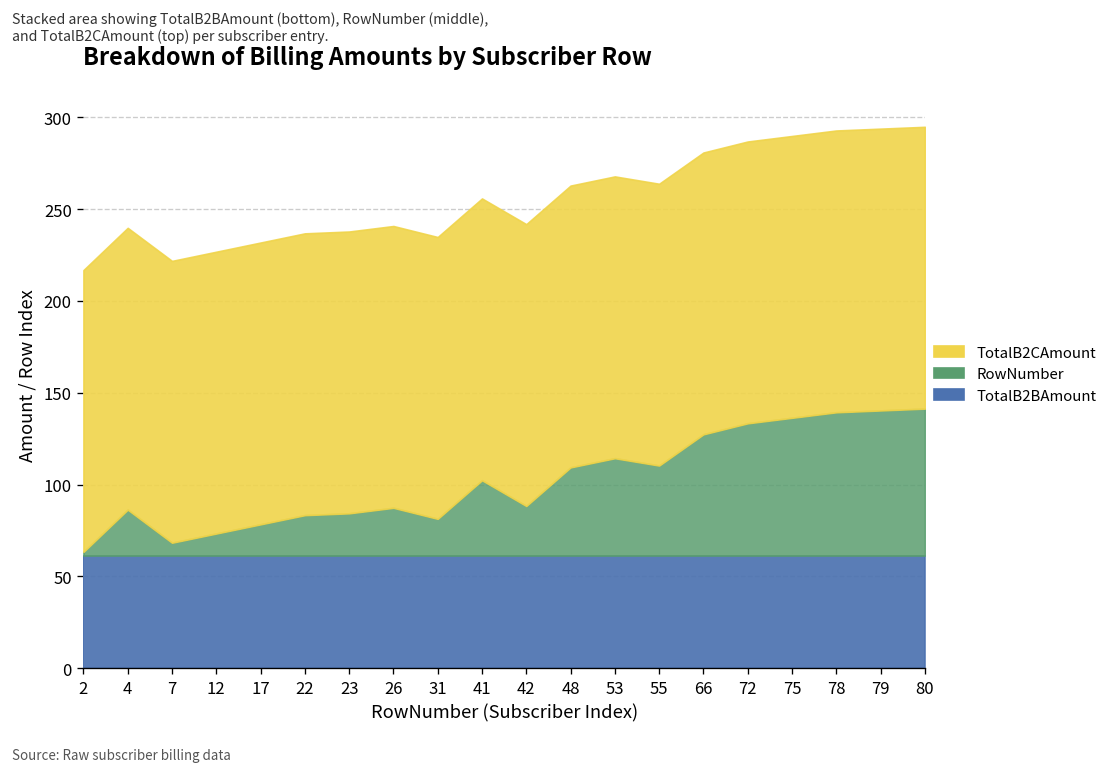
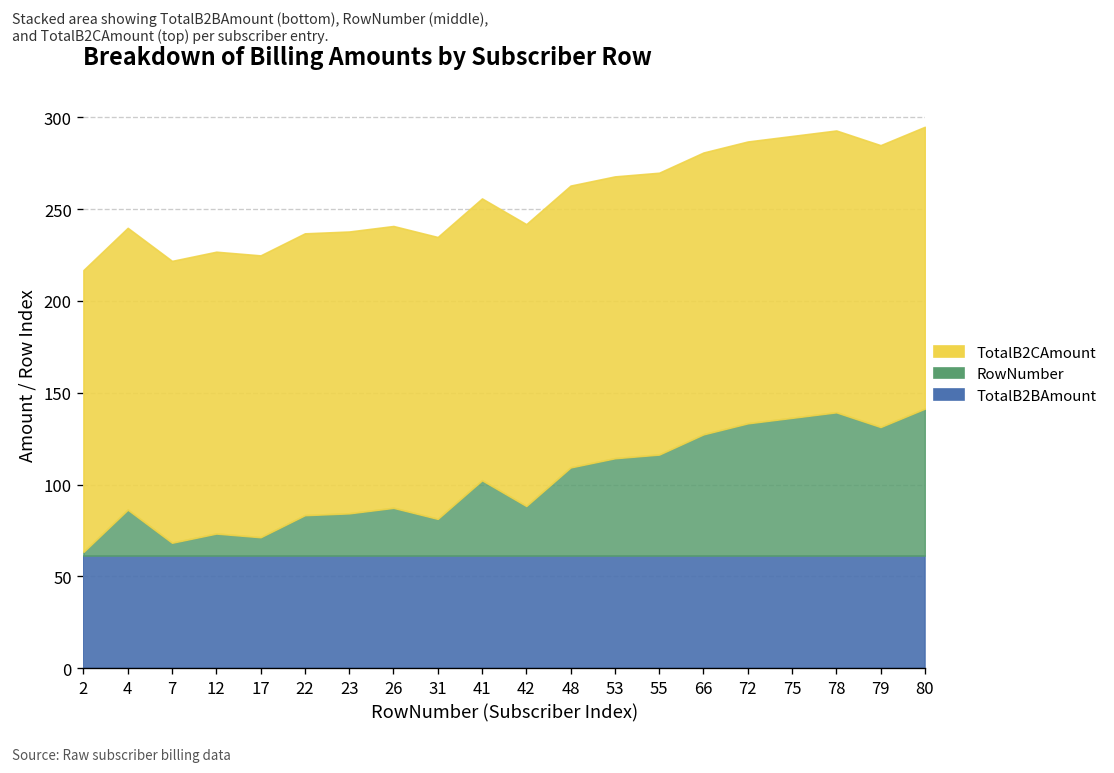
RowNumber, 17: 17 -> 10
RowNumber, 55: 49 -> 55
RowNumber, 79: 79 -> 70
